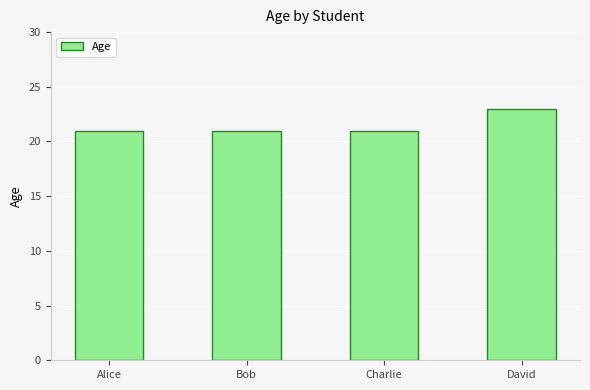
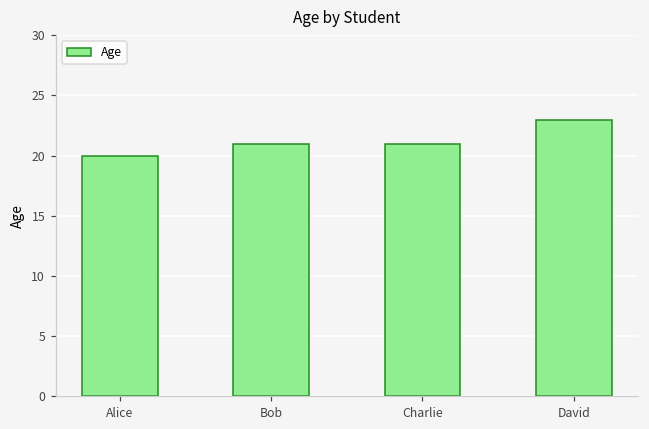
Alice: 21 -> 20
